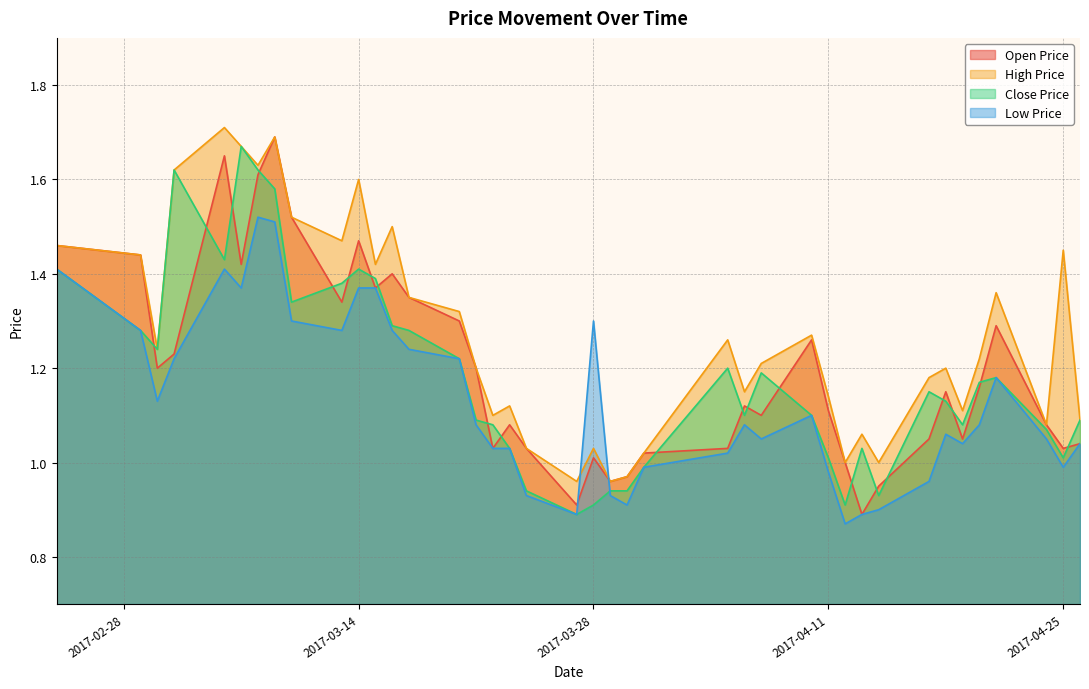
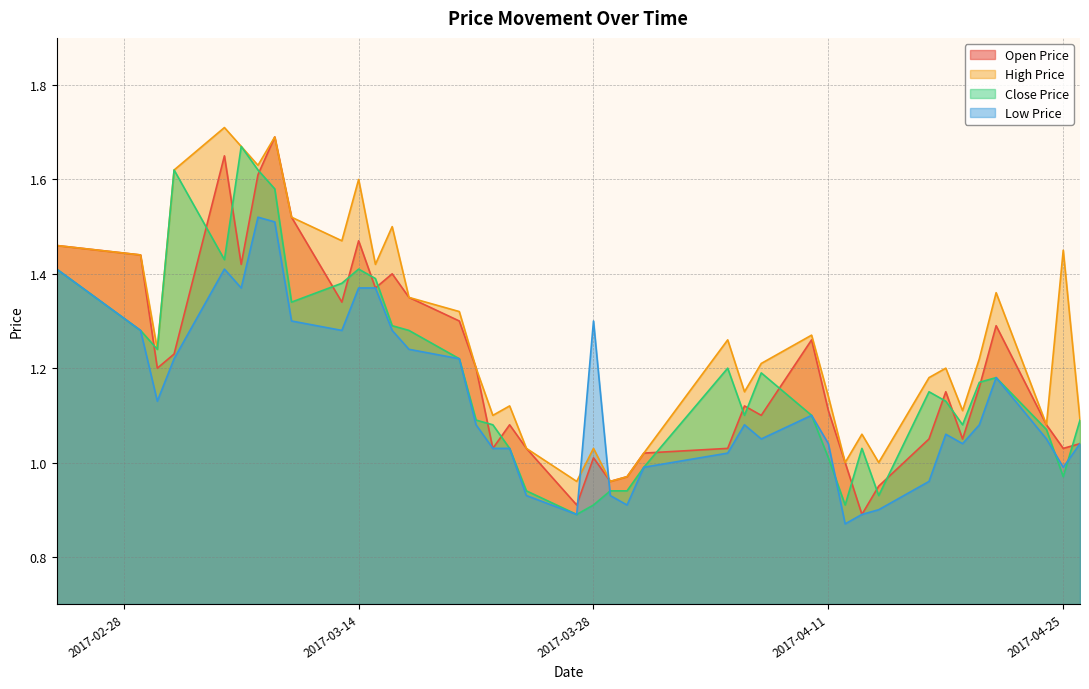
Low Price, 2017-04-11: 0.98 -> 1.04
Close Price, 2017-04-25: 1.01 -> 0.97
